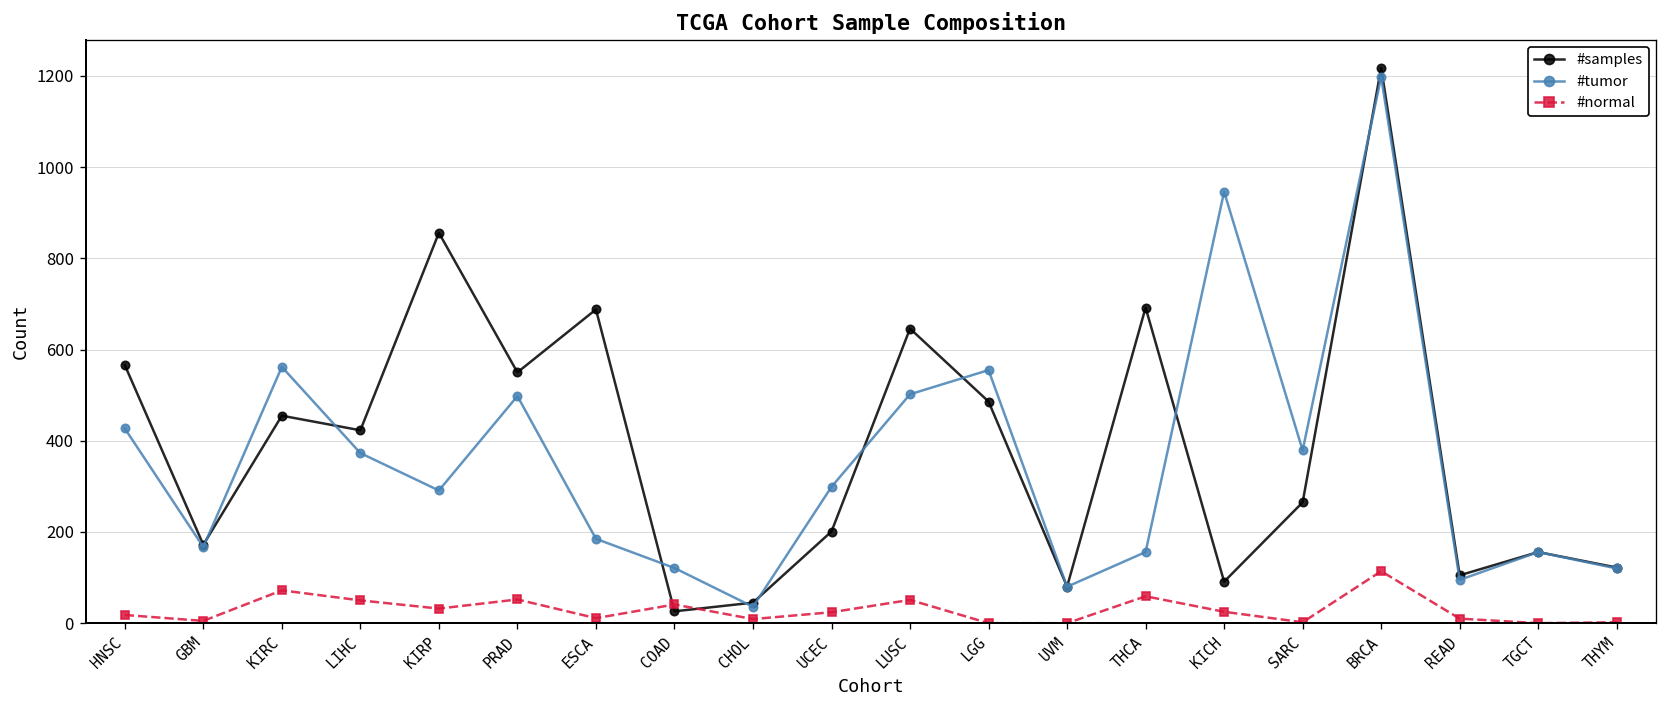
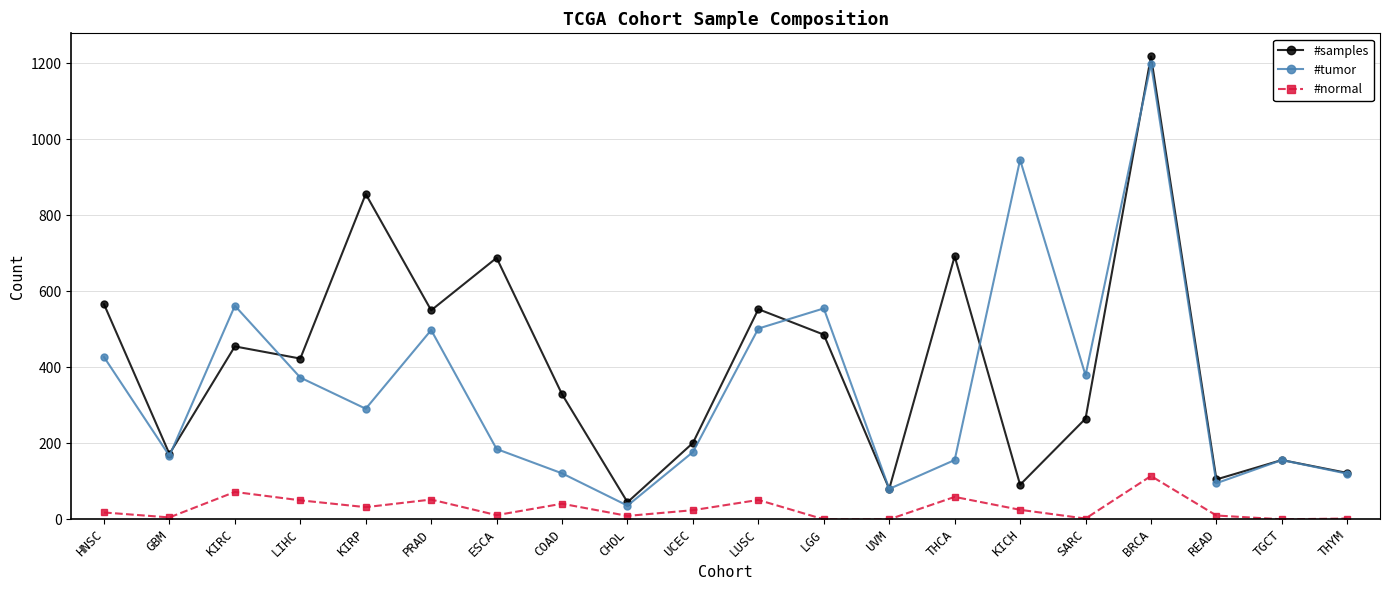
#samples, COAD: 30 -> 330
#tumor, UCEC: 300 -> 180
#samples, LUSC: 650 -> 550
